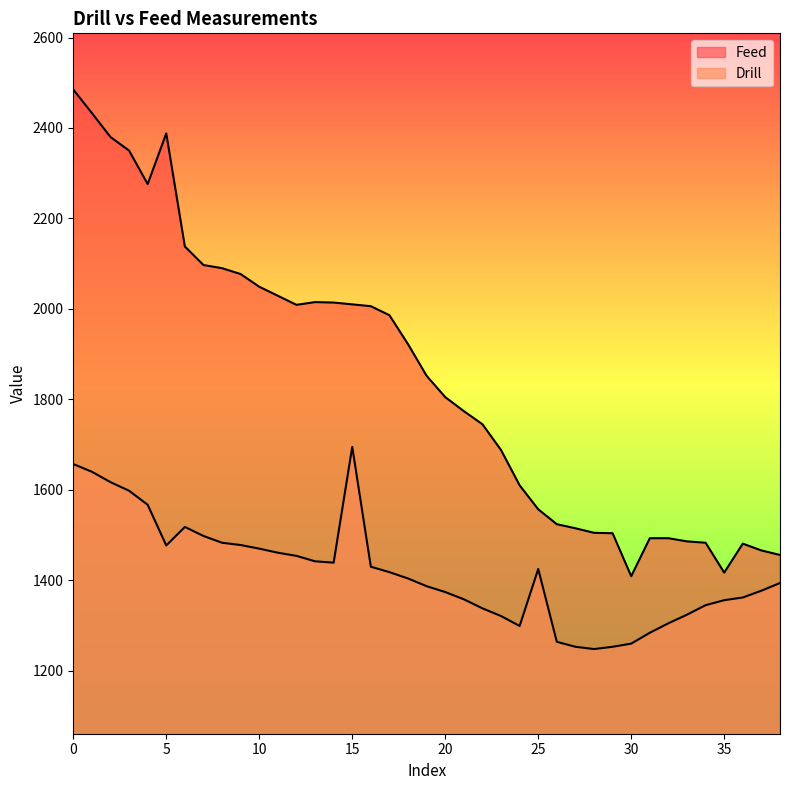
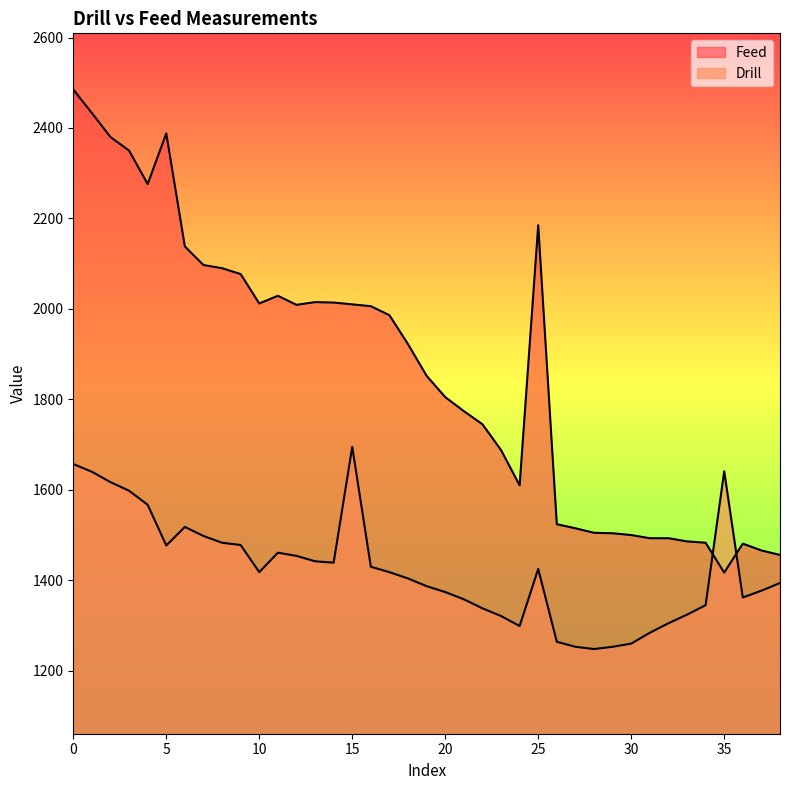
Feed, 10: 2050 -> 2010
Drill, 10: 1470 -> 1420
Feed, 25: 1560 -> 2190
Feed, 30: 1410 -> 1500
Drill, 35: 1360 -> 1640
